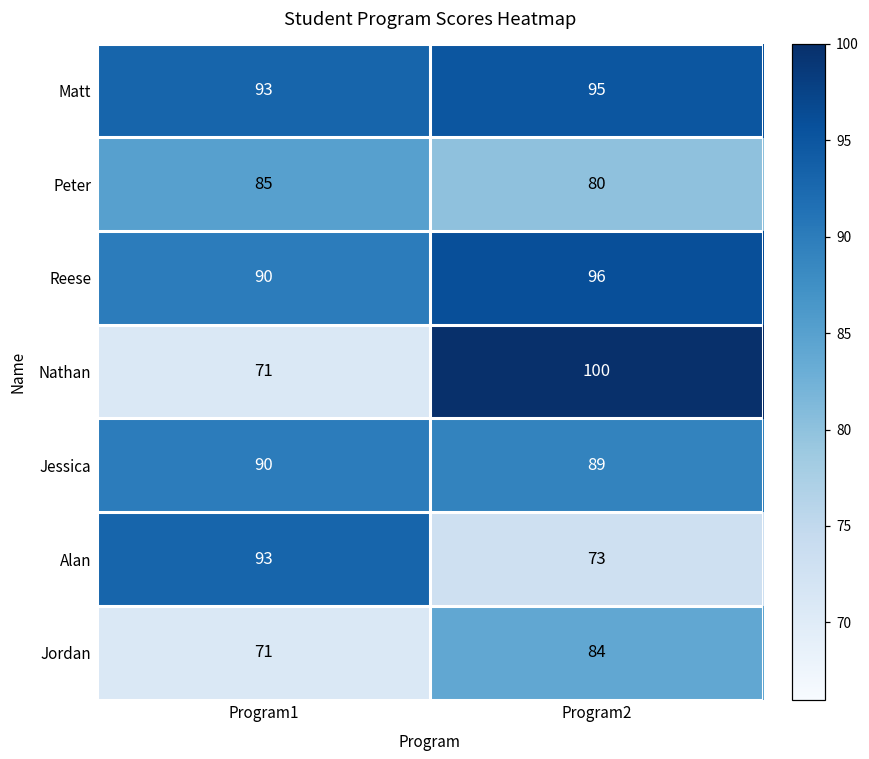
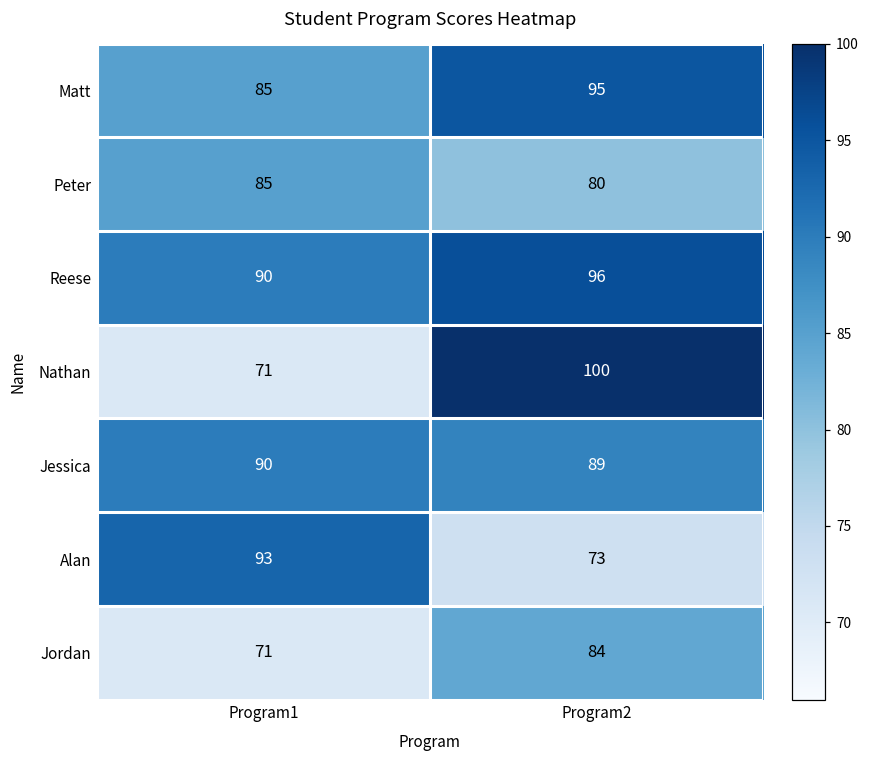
Matt, Program1: 93 -> 85
